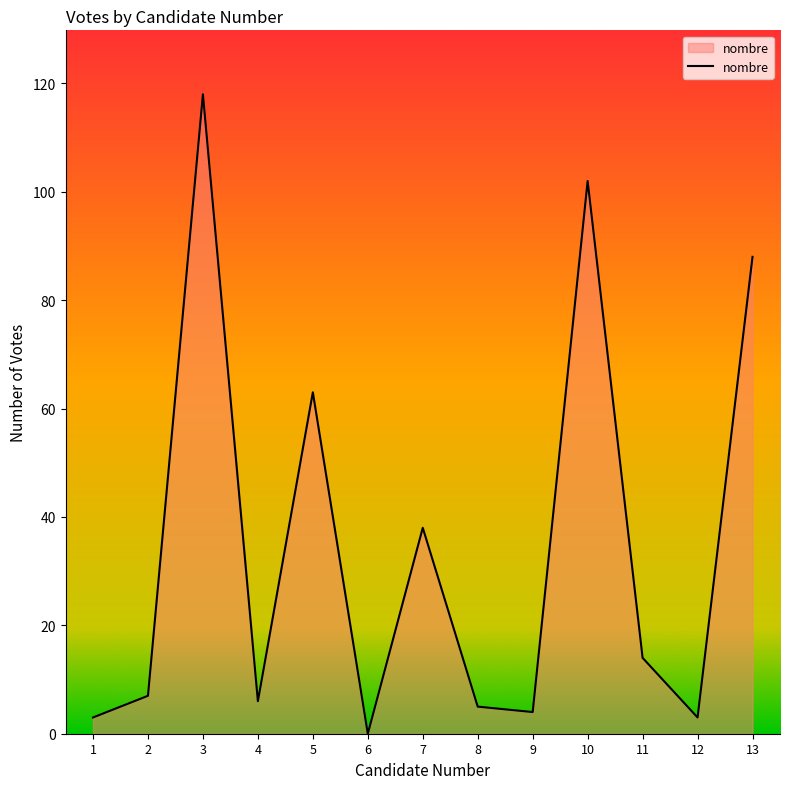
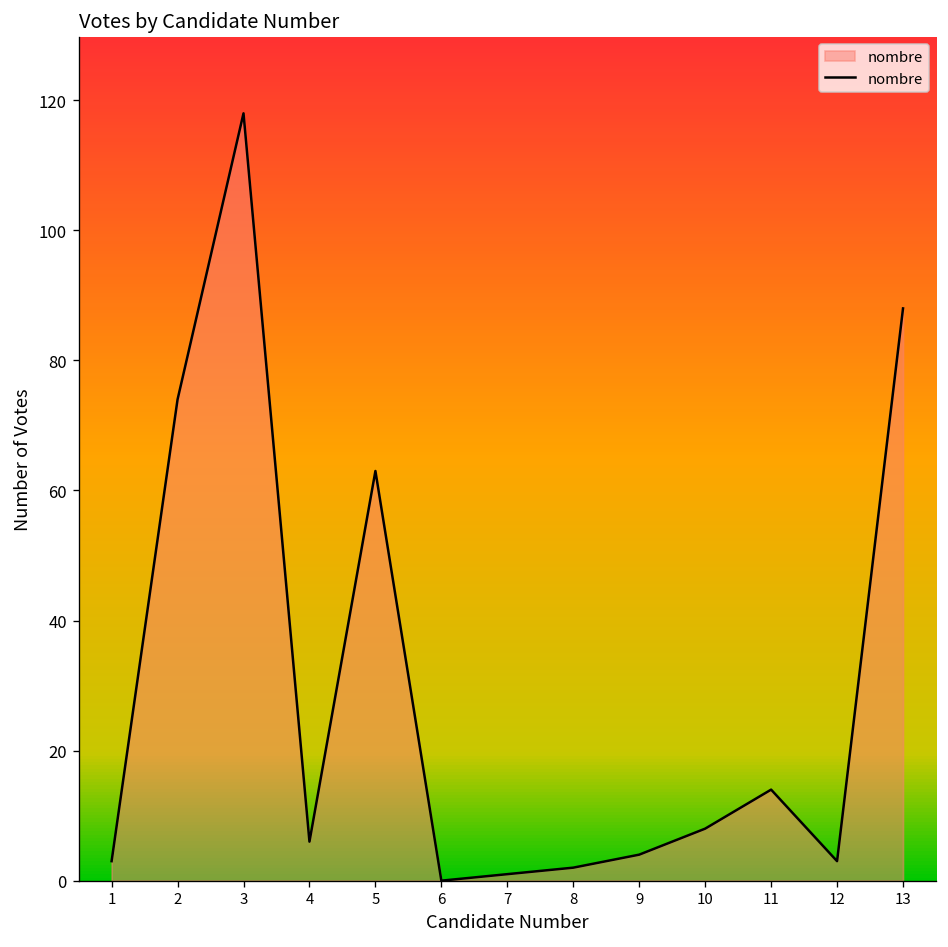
2: 7 -> 74
7: 38 -> 1
8: 5 -> 2
10: 102 -> 8
